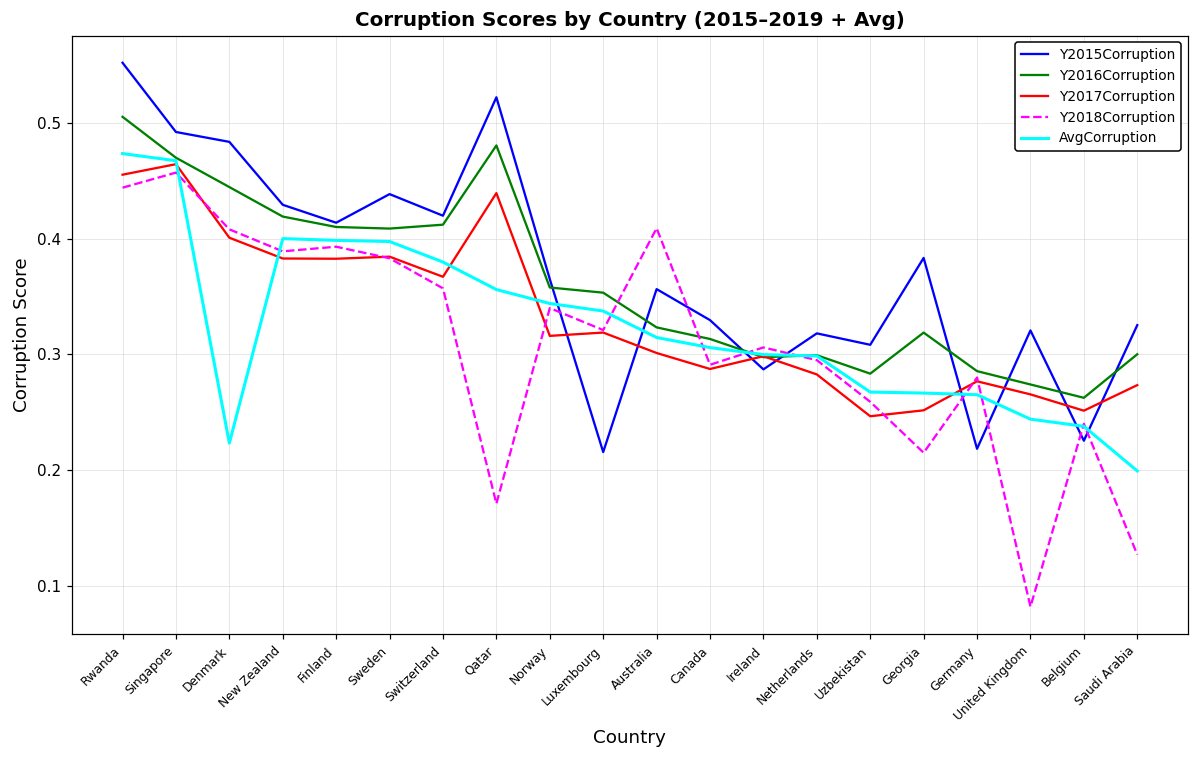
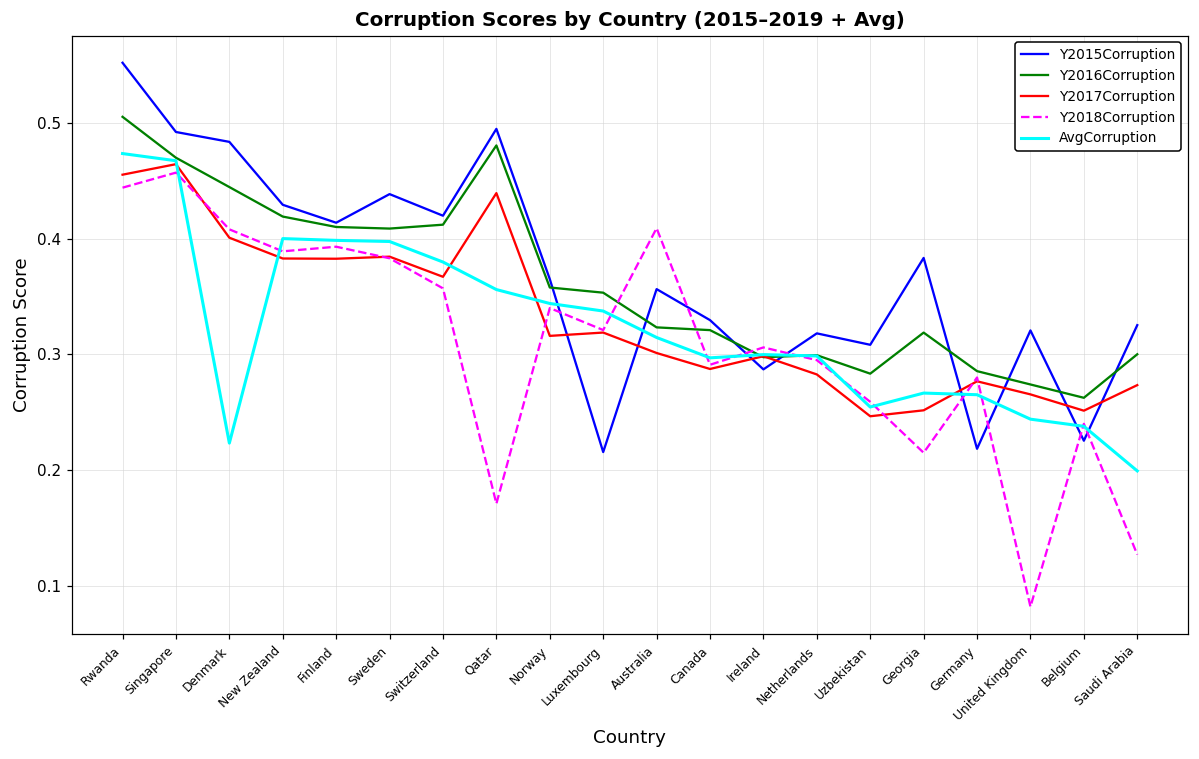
Y2015Corruption, Qatar: 0.522 -> 0.495
Y2016Corruption, Canada: 0.313 -> 0.321
AvgCorruption, Canada: 0.306 -> 0.297
AvgCorruption, Uzbekistan: 0.267 -> 0.255
